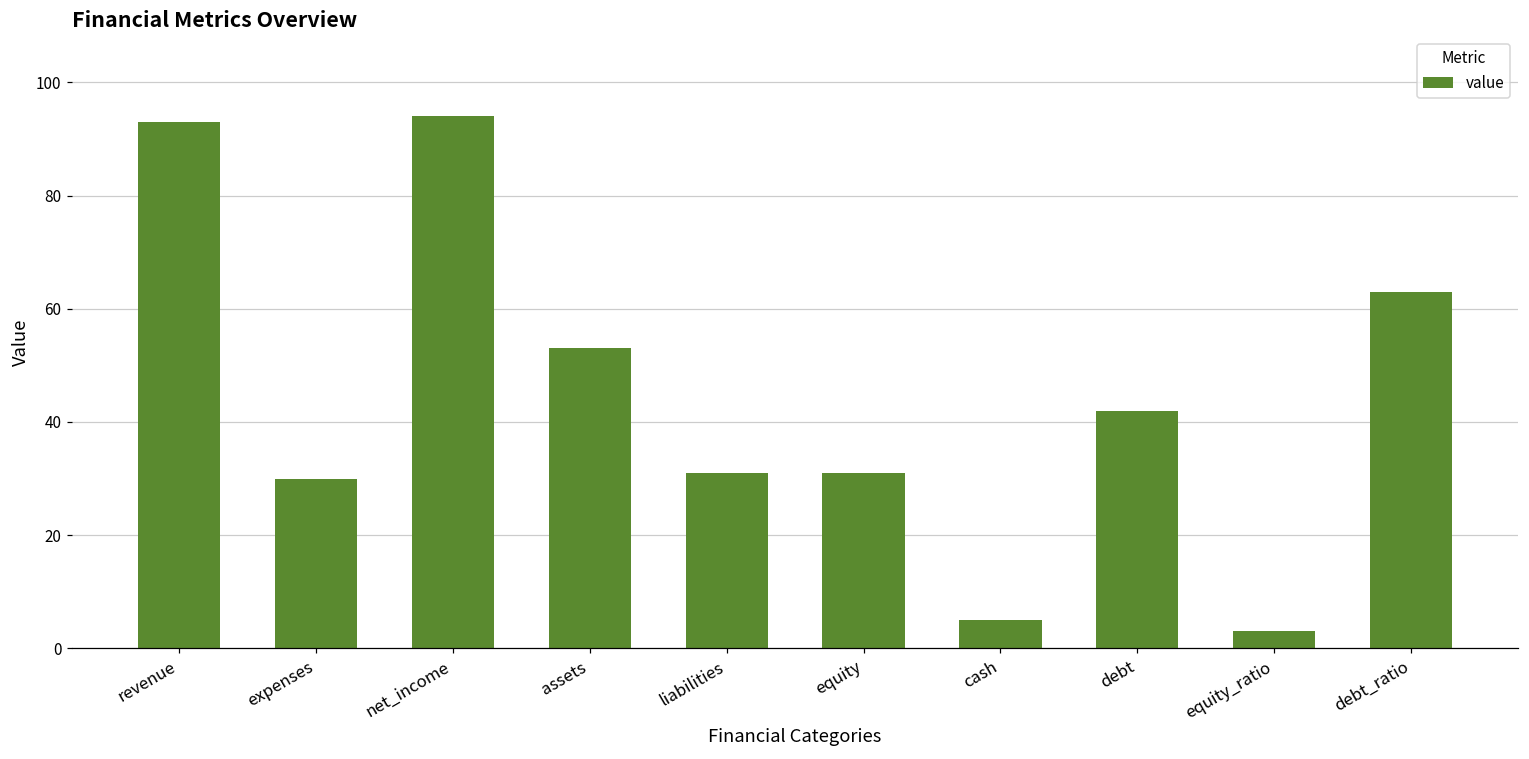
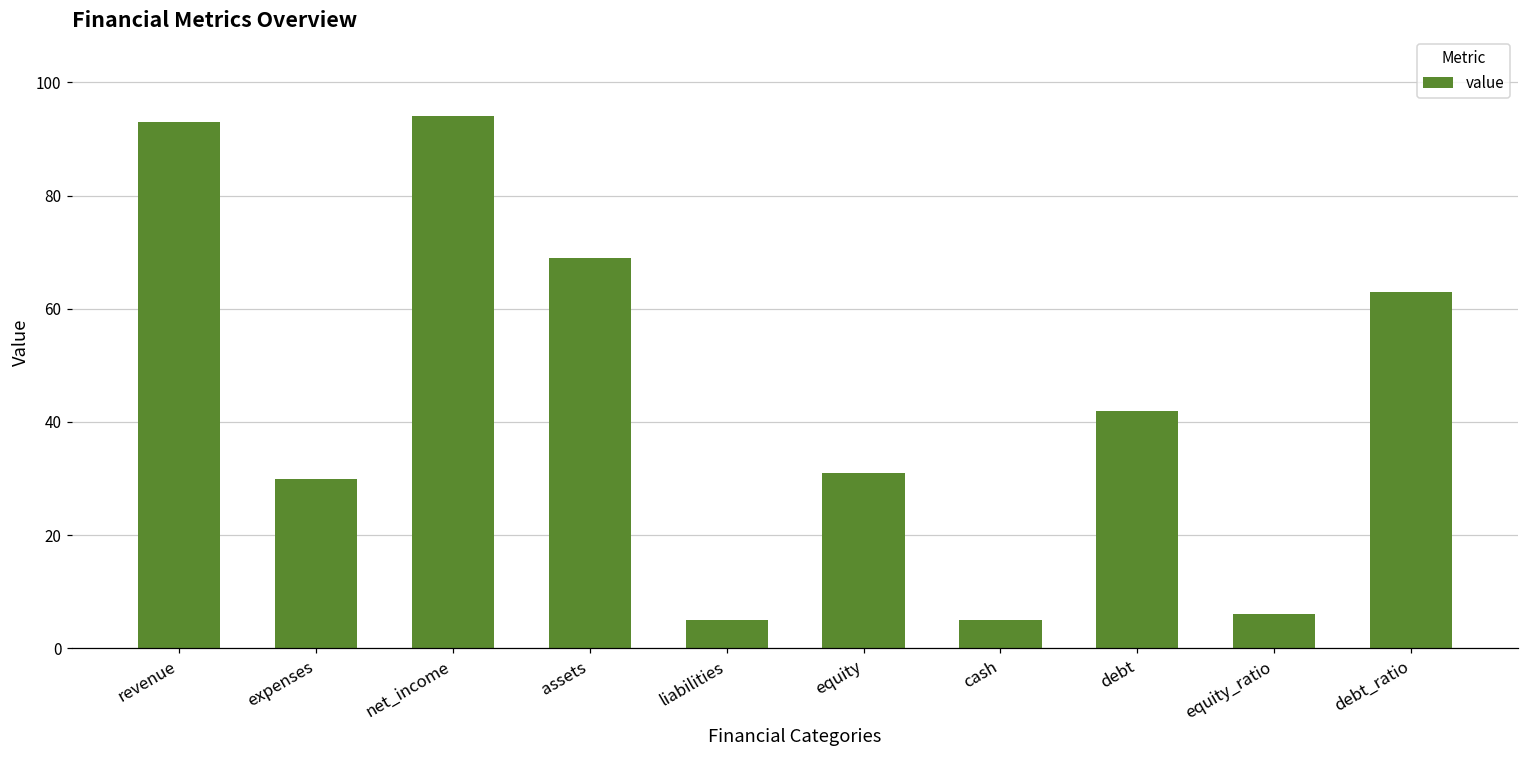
assets: 53 -> 69
liabilities: 31 -> 5
equity_ratio: 3 -> 6
